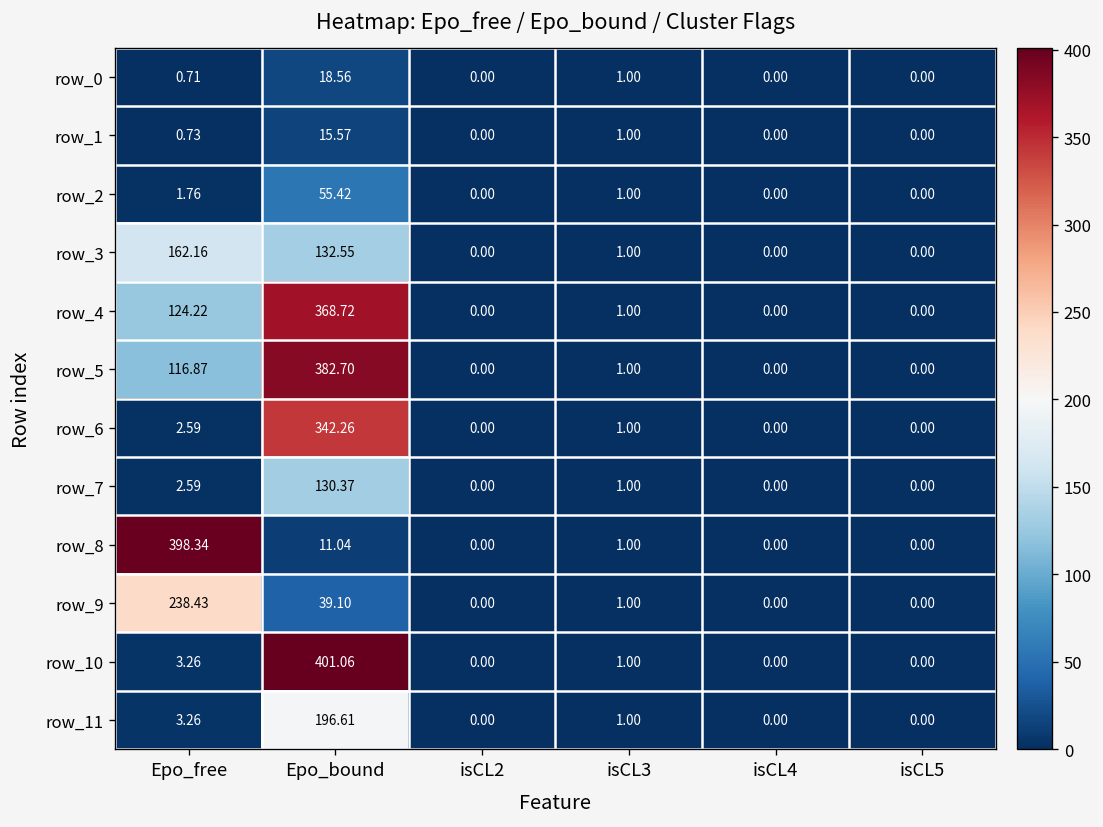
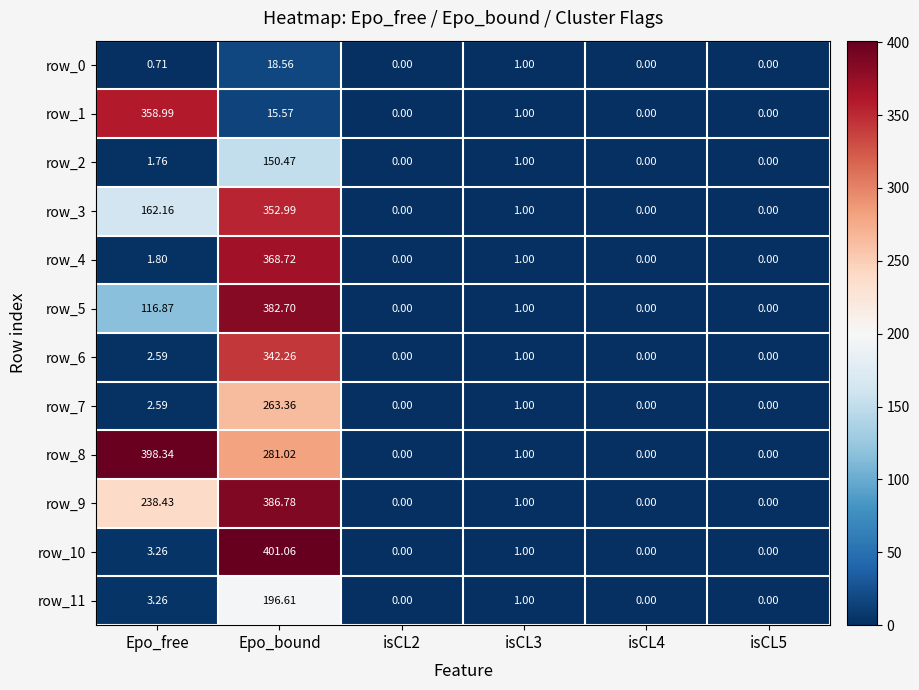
row_1, Epo_free: 0.73 -> 358.99
row_2, Epo_bound: 55.42 -> 150.47
row_3, Epo_bound: 132.55 -> 352.99
row_4, Epo_free: 124.22 -> 1.80
row_7, Epo_bound: 130.37 -> 263.36
row_8, Epo_bound: 11.04 -> 281.02
row_9, Epo_bound: 39.10 -> 386.78
